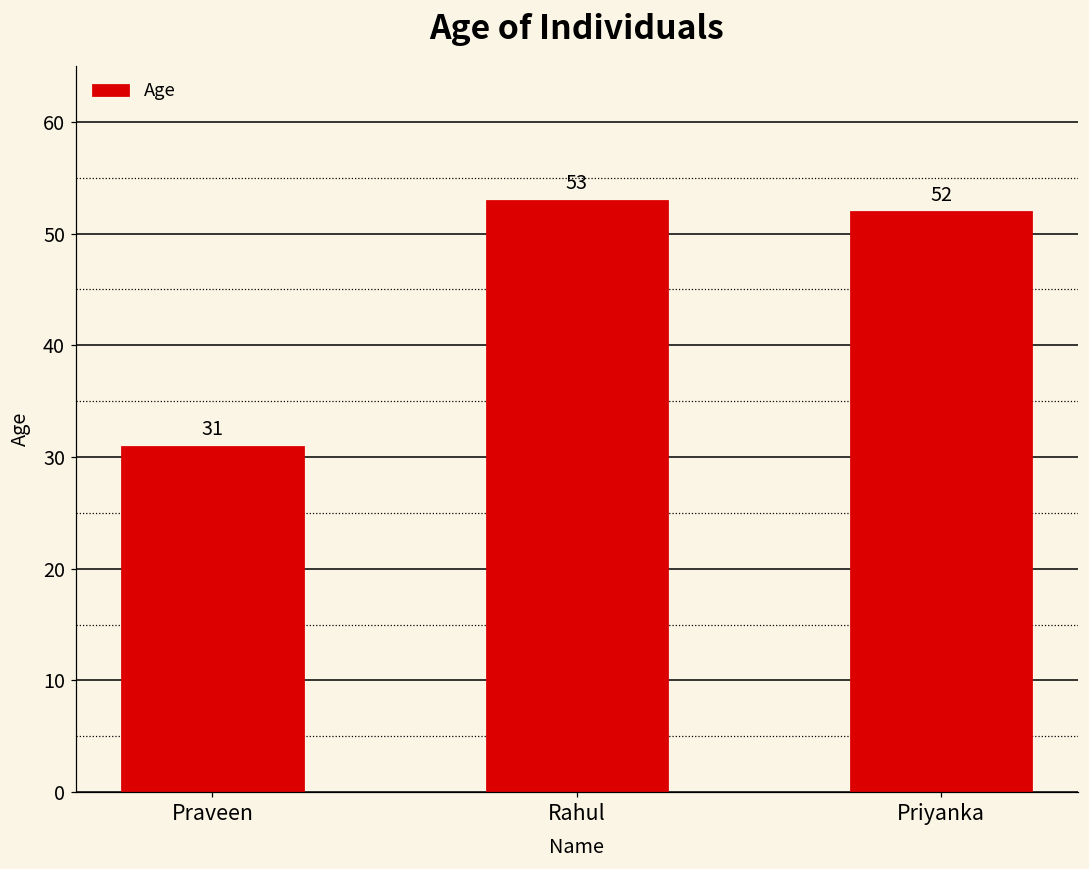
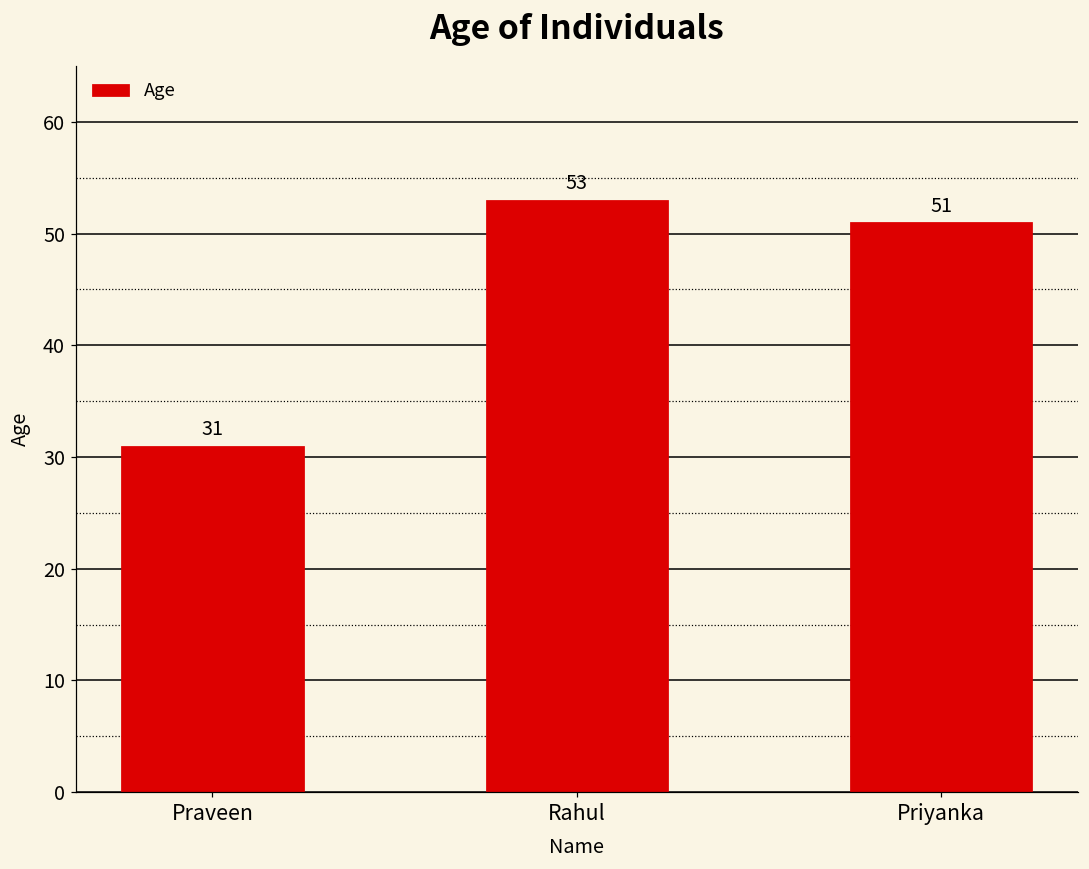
Priyanka: 52 -> 51
